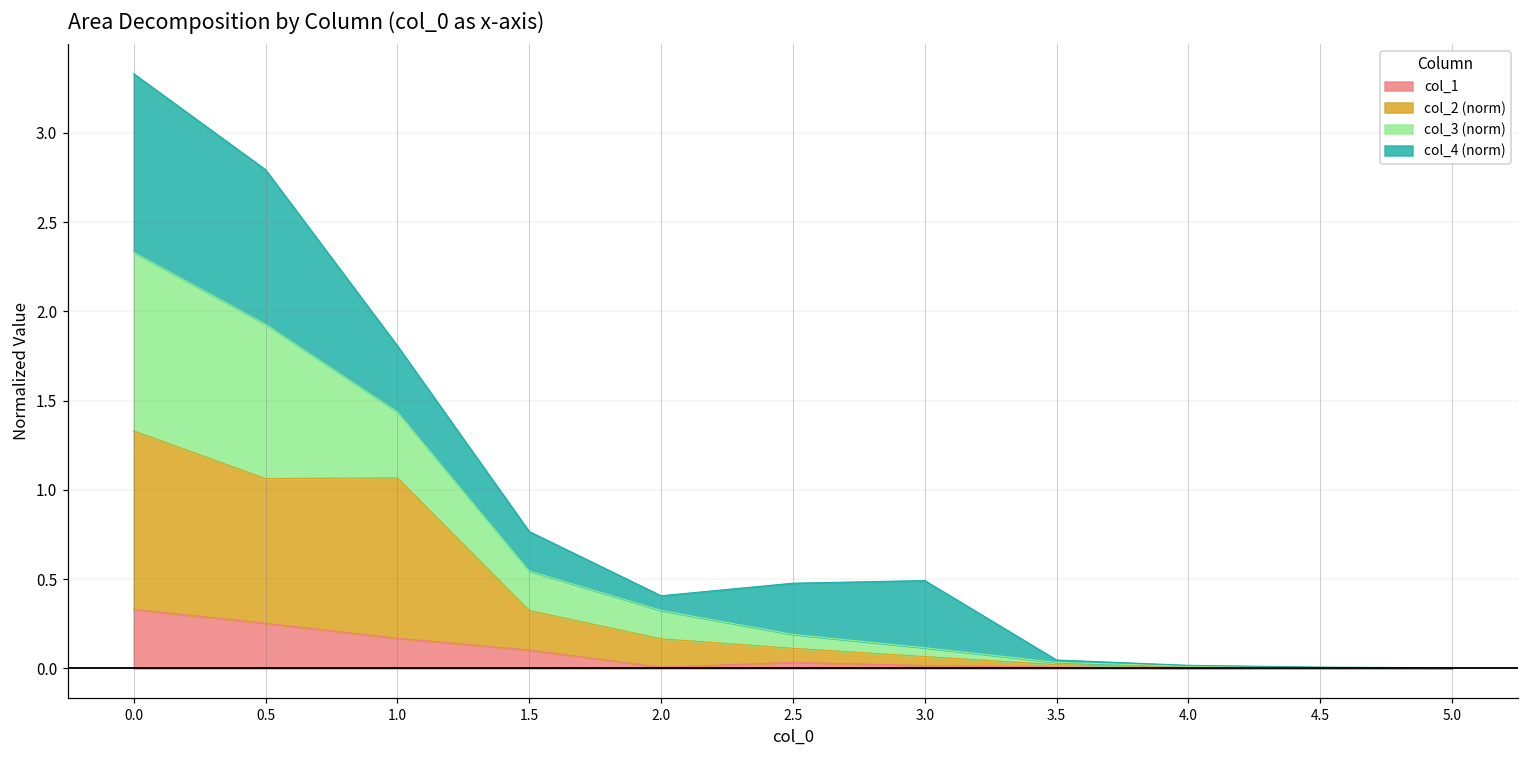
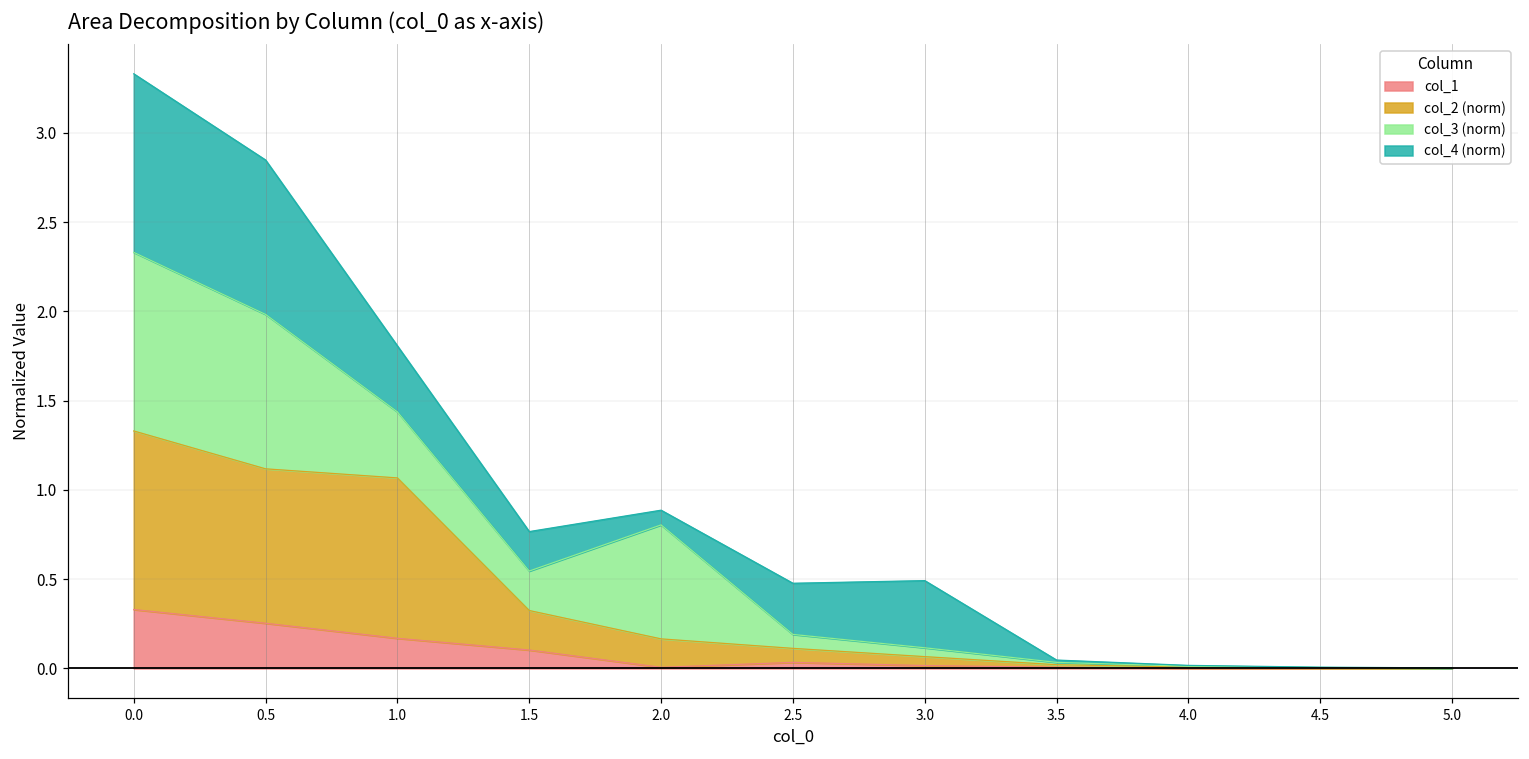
col_2 (norm), 0.5: 0.81 -> 0.86
col_3 (norm), 2.0: 0.16 -> 0.64
